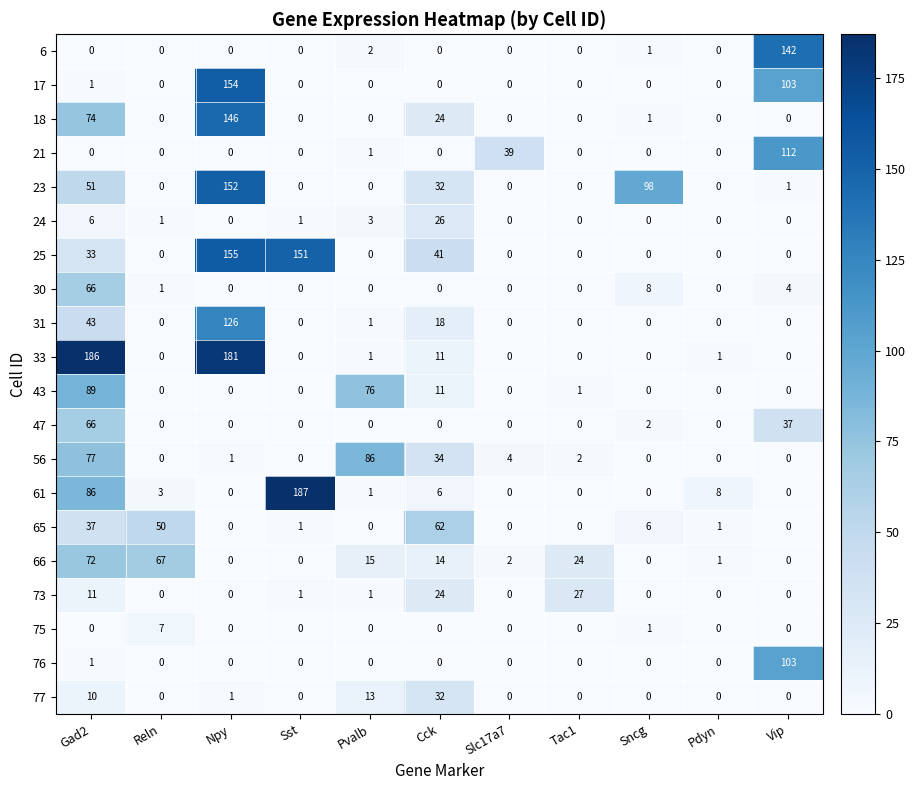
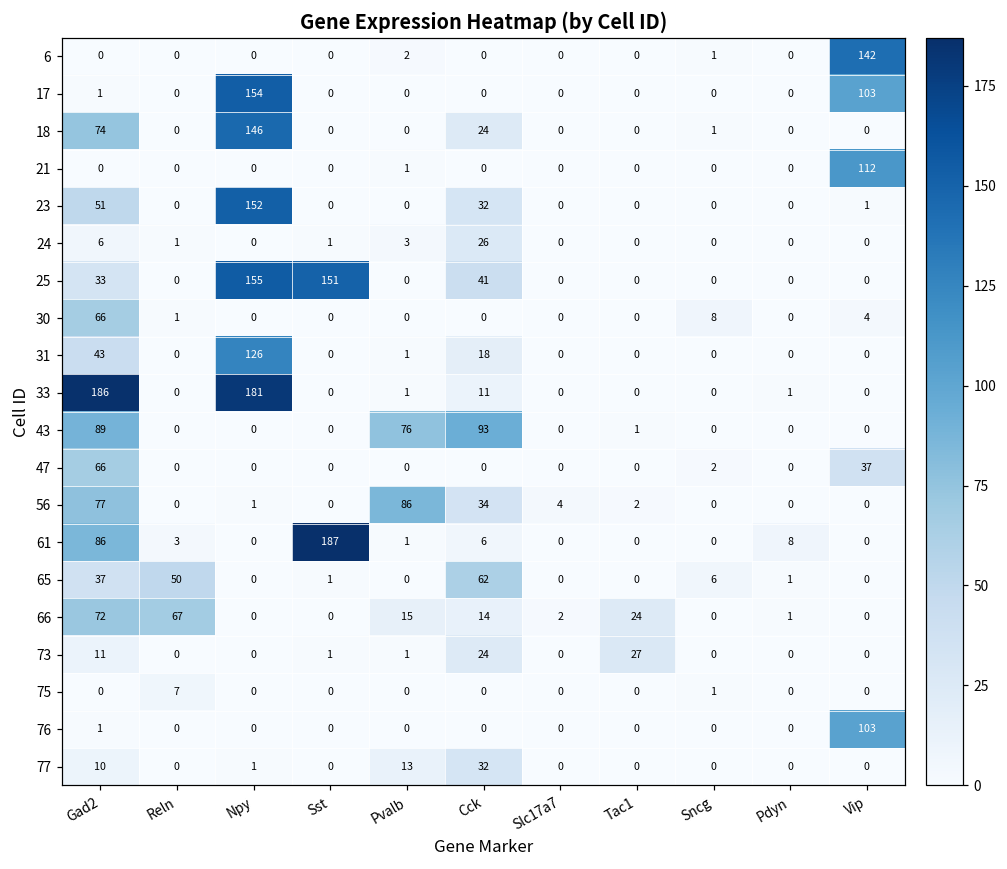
21, Slc17a7: 39 -> 0
23, Sncg: 98 -> 0
43, Cck: 11 -> 93
